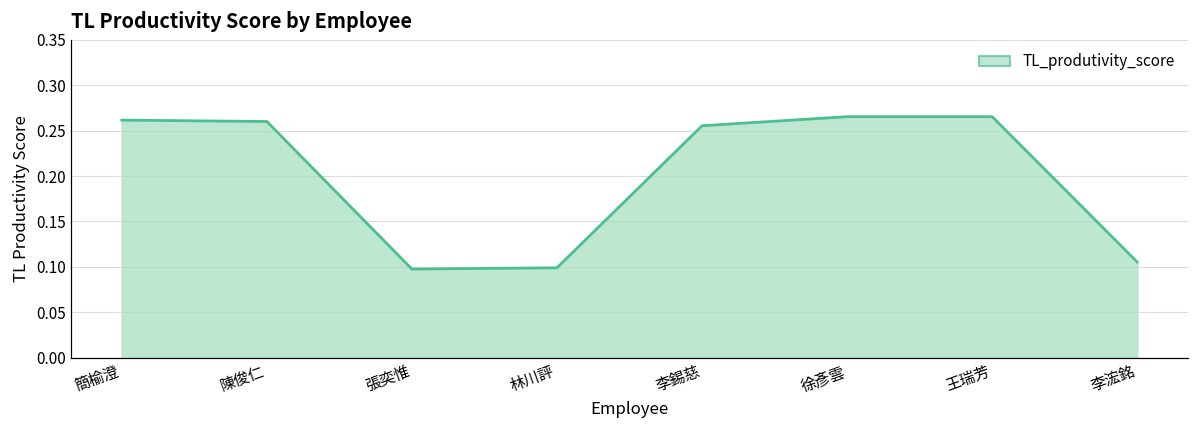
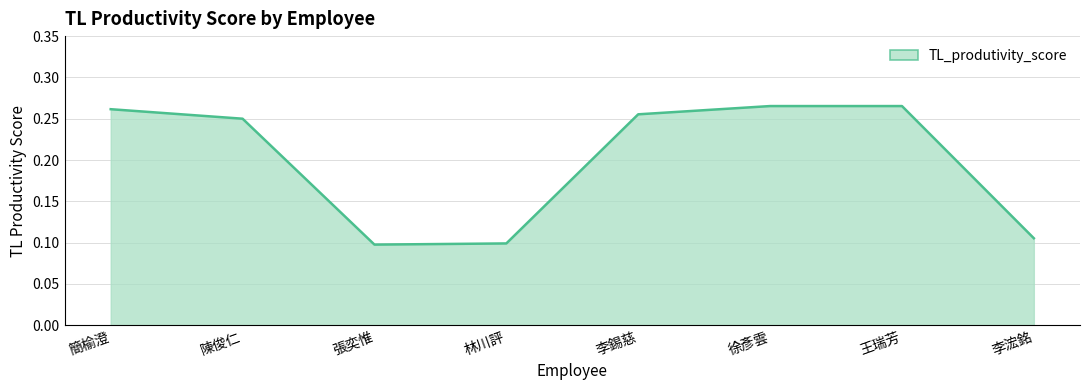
陳俊仁: 0.26 -> 0.25
